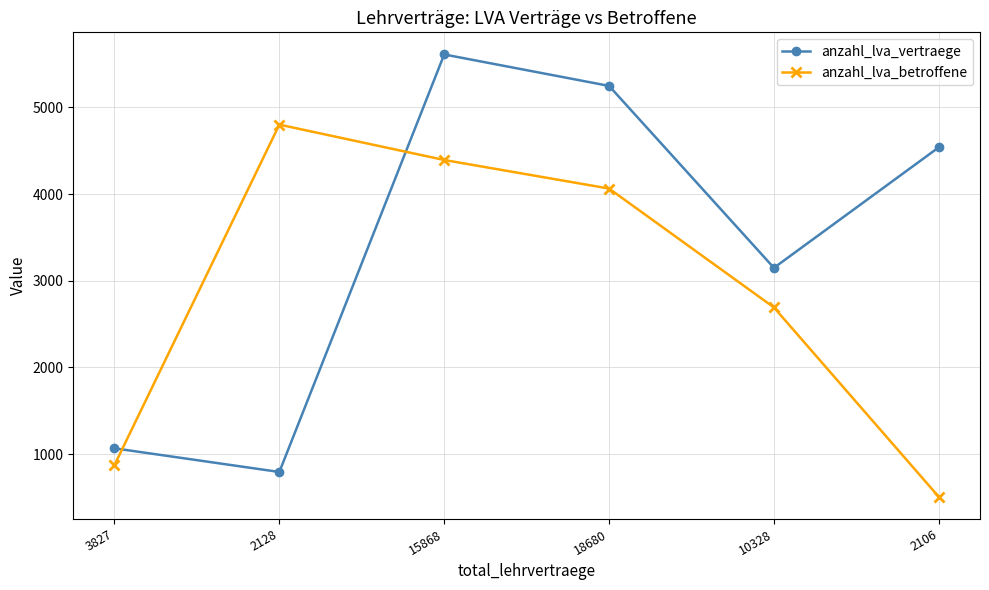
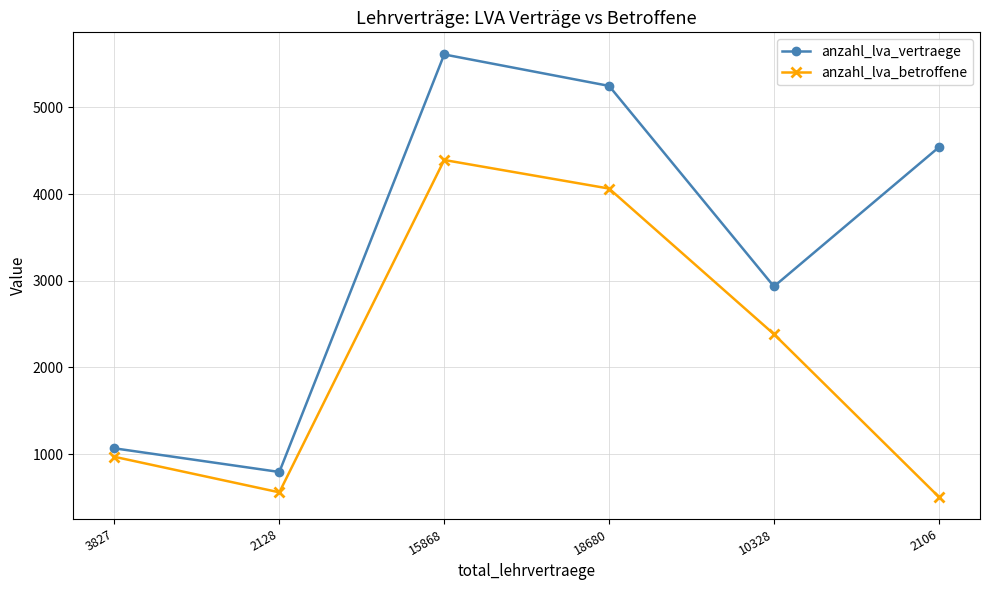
anzahl_lva_betroffene, 3827: 900 -> 1000
anzahl_lva_betroffene, 2128: 4800 -> 600
anzahl_lva_vertraege, 10328: 3100 -> 2900
anzahl_lva_betroffene, 10328: 2700 -> 2400
